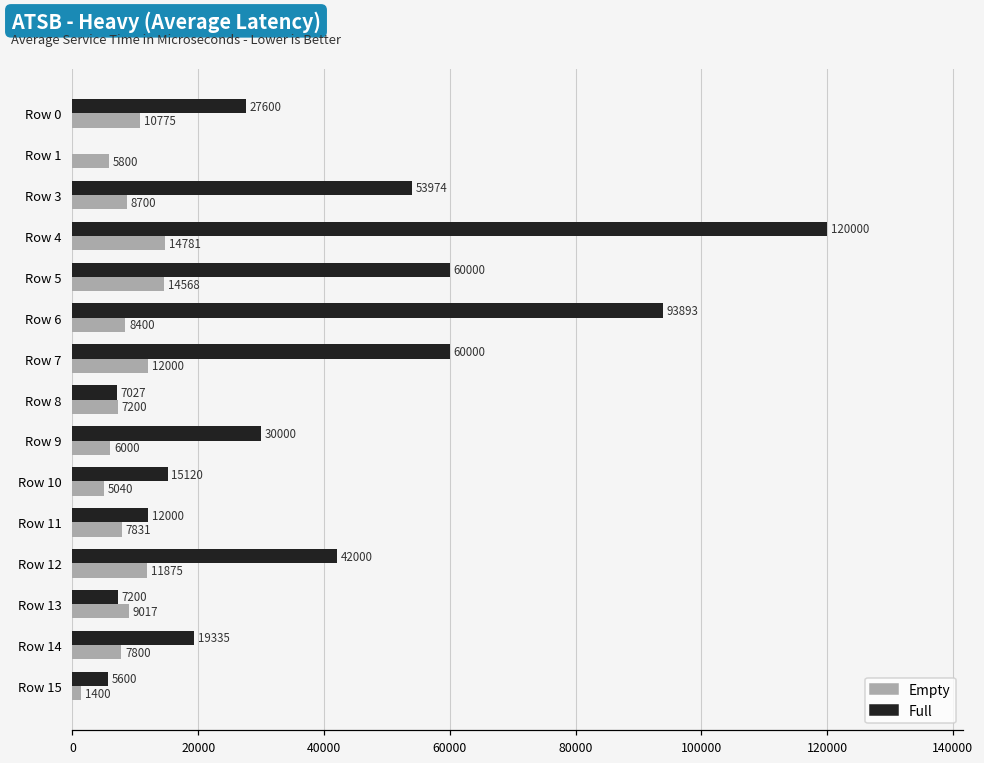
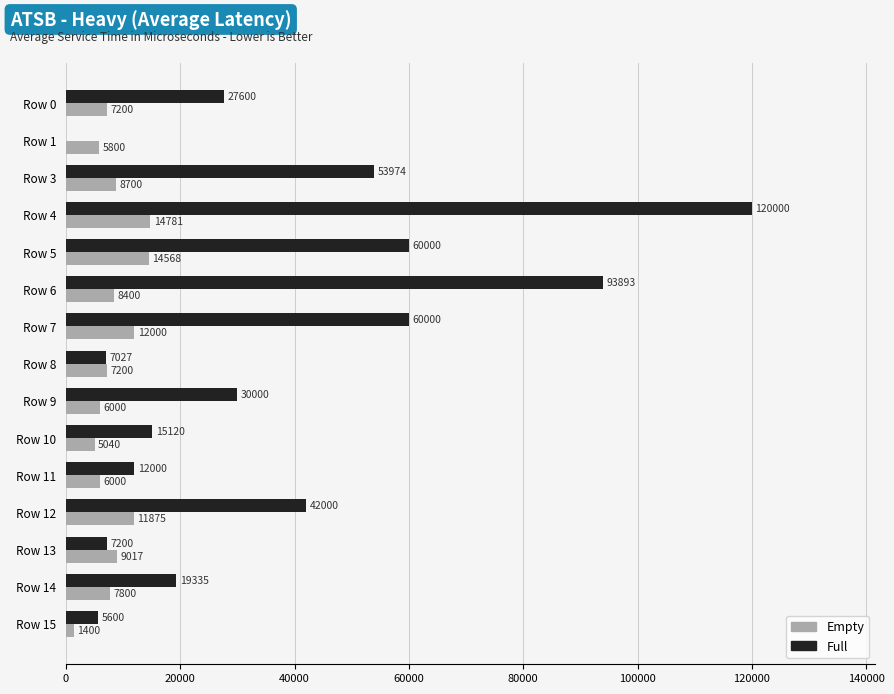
Empty, Row 0: 10775 -> 7200
Empty, Row 11: 7831 -> 6000
